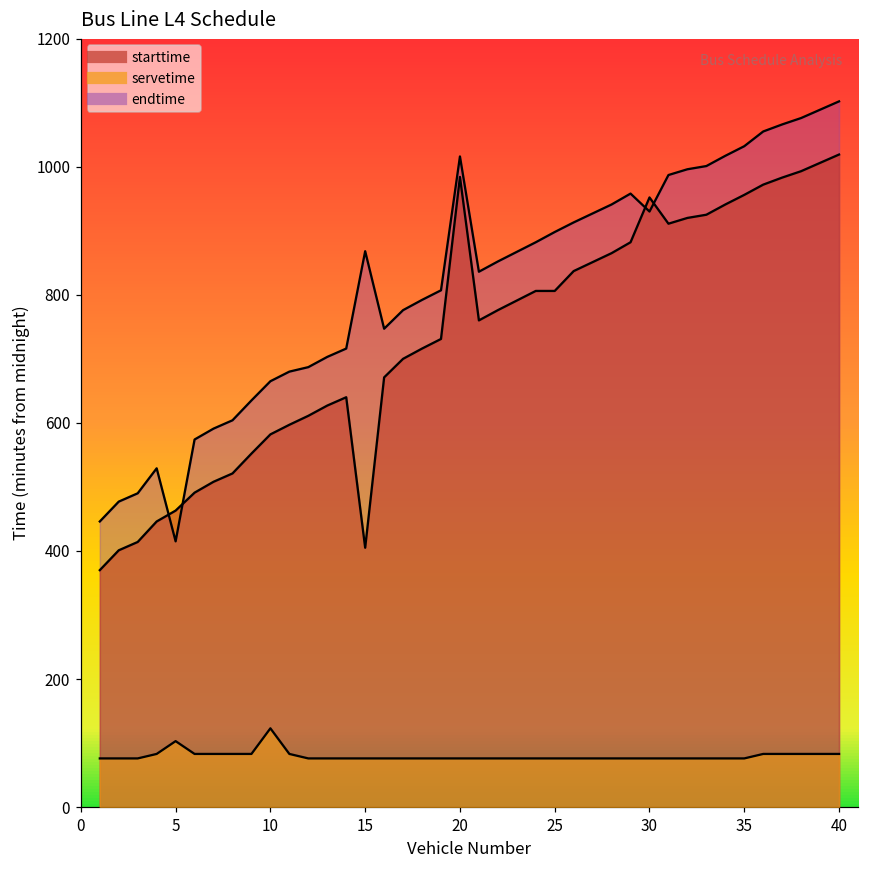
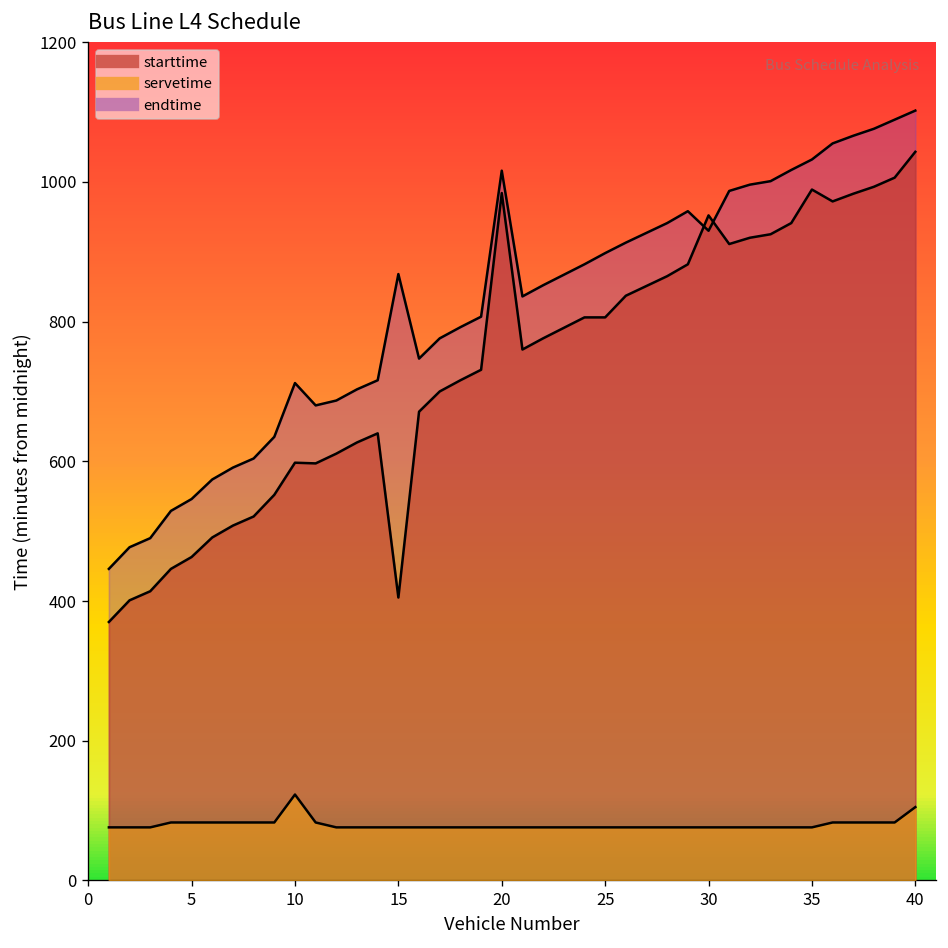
servetime, 5: 100 -> 80
endtime, 5: 420 -> 550
starttime, 10: 580 -> 600
endtime, 10: 670 -> 710
starttime, 35: 960 -> 990
starttime, 40: 1020 -> 1040
servetime, 40: 80 -> 110
